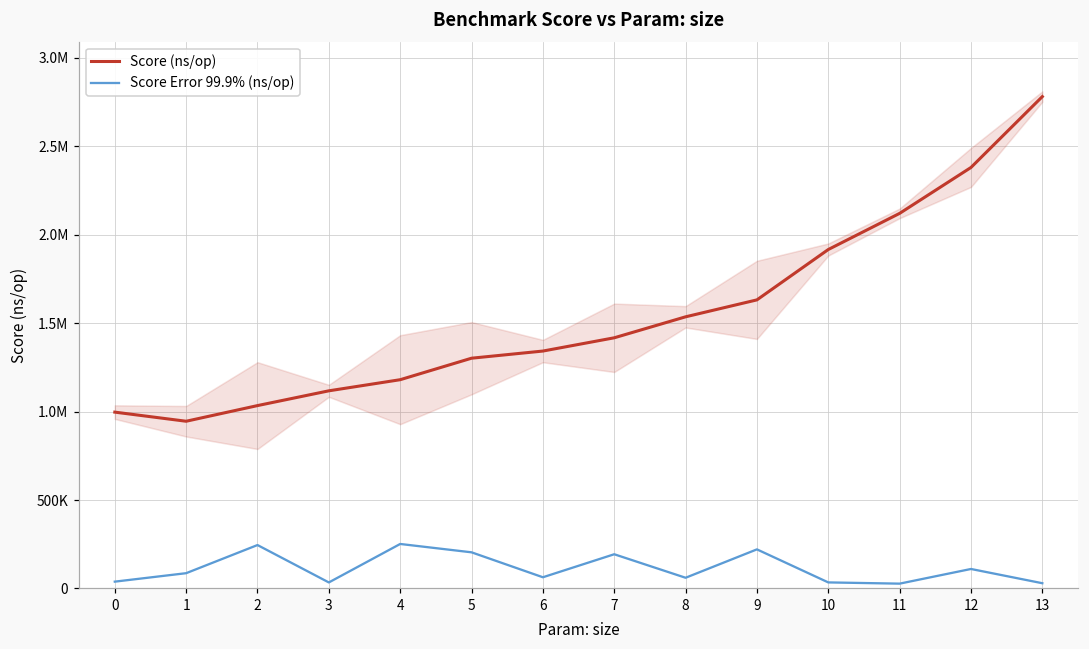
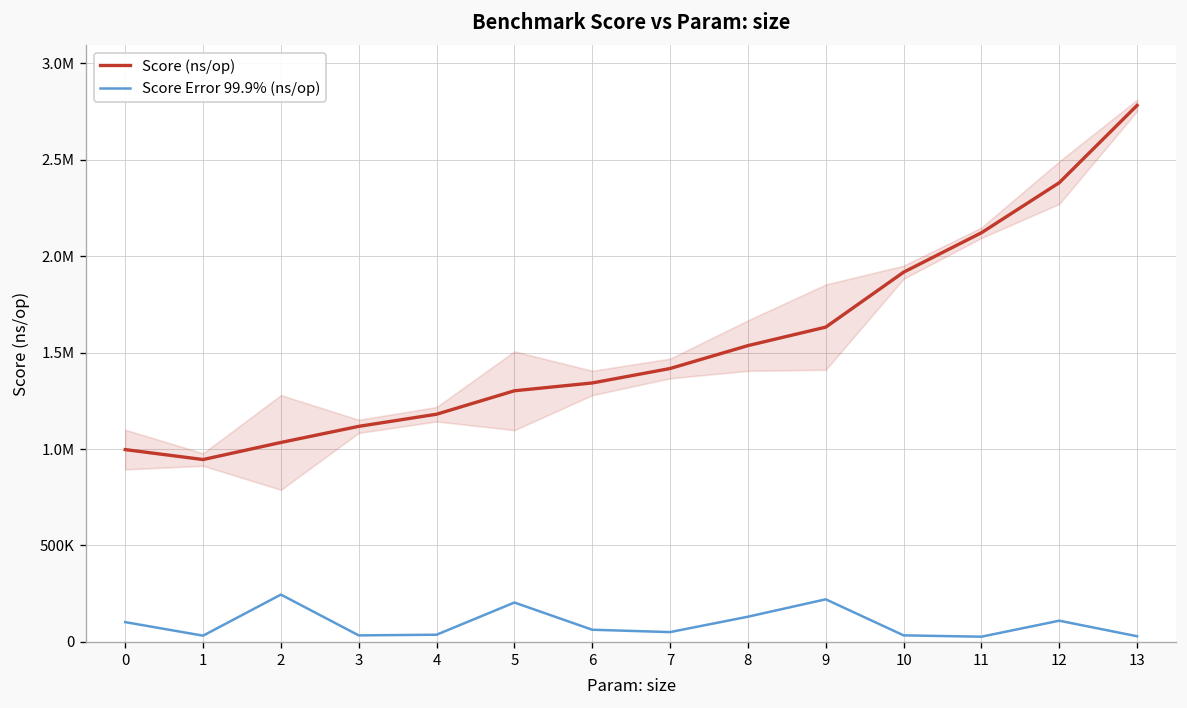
Score Error 99.9% (ns/op), 0: 40000 -> 100000
Score Error 99.9% (ns/op), 1: 90000 -> 30000
Score Error 99.9% (ns/op), 4: 250000 -> 40000
Score Error 99.9% (ns/op), 7: 190000 -> 50000
Score Error 99.9% (ns/op), 8: 60000 -> 130000
